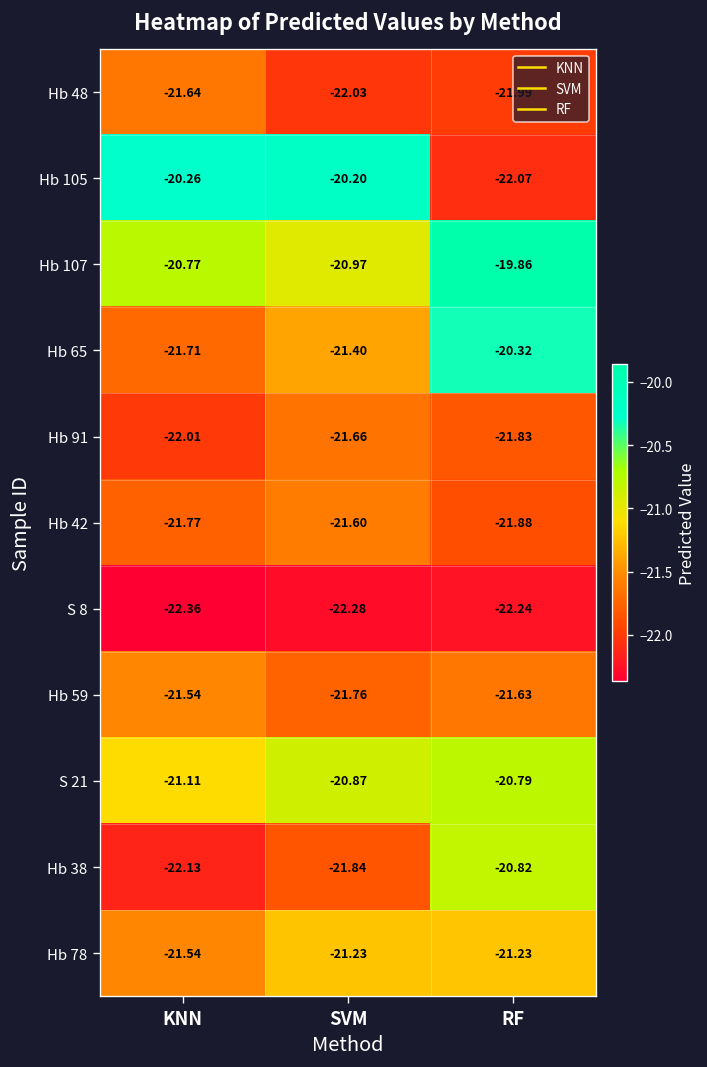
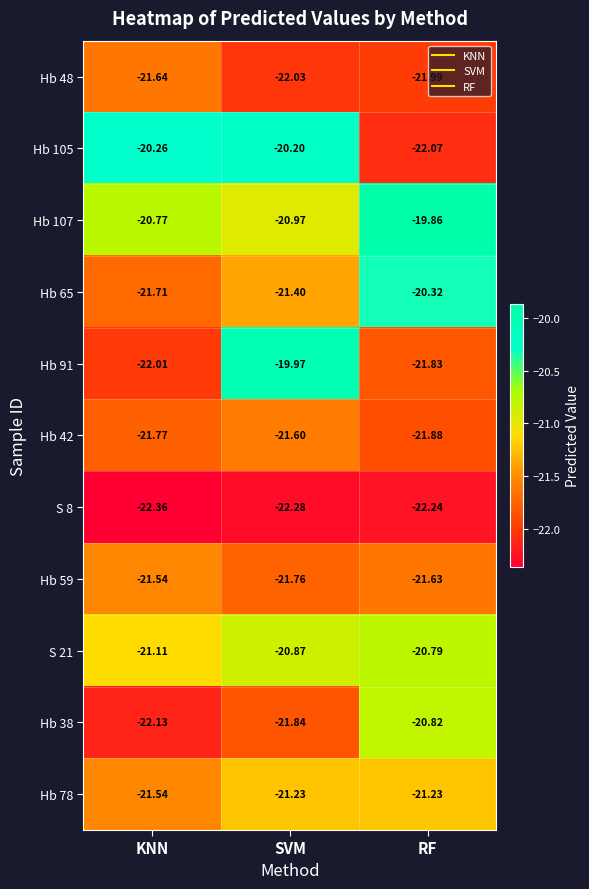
Hb 91, SVM: -21.66 -> -19.97
